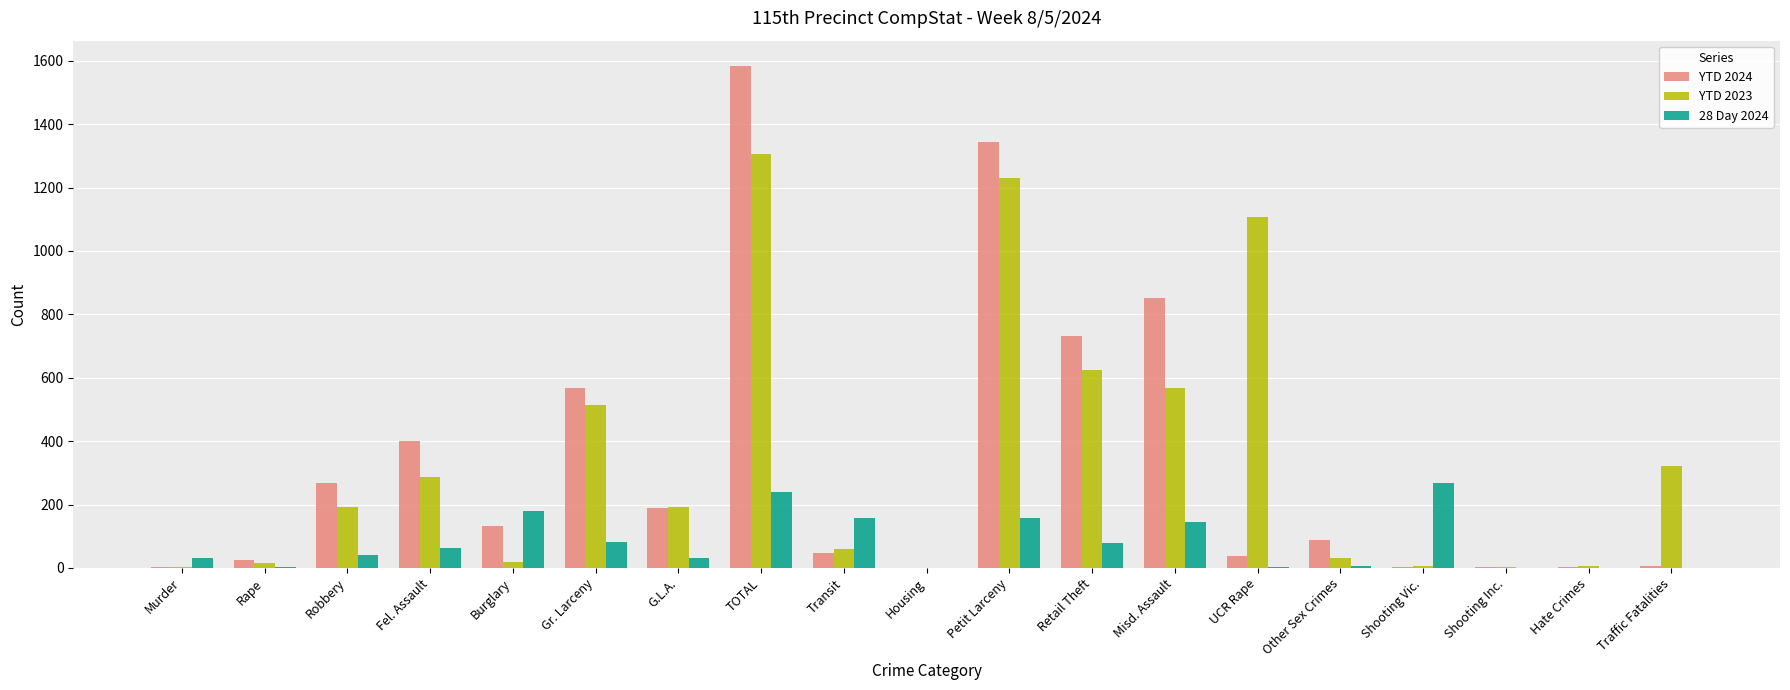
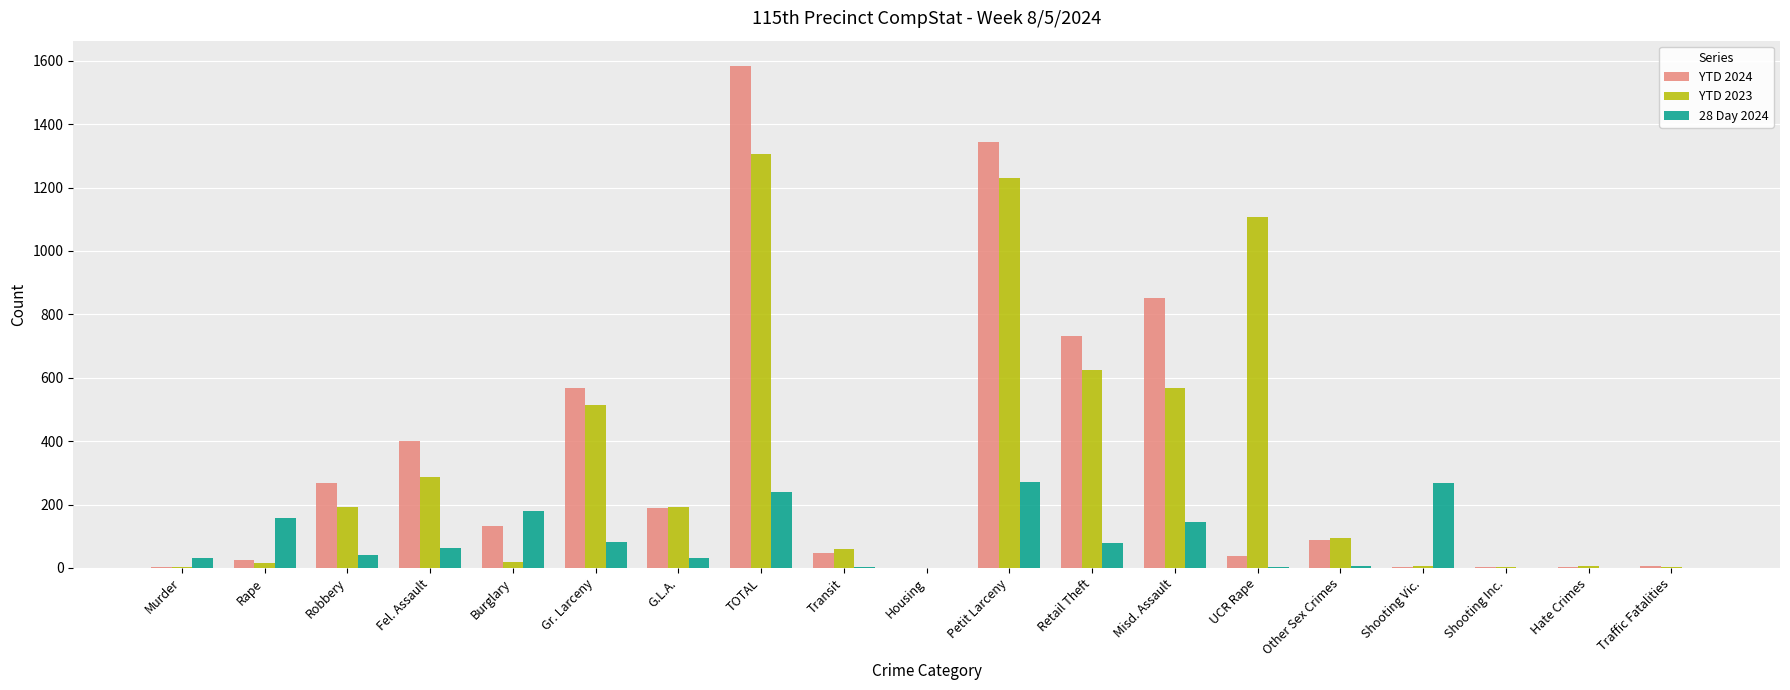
28 Day 2024, Rape: 0 -> 160
28 Day 2024, Transit: 160 -> 0
28 Day 2024, Petit Larceny: 160 -> 270
YTD 2023, Other Sex Crimes: 30 -> 100
YTD 2023, Traffic Fatalities: 320 -> 0
